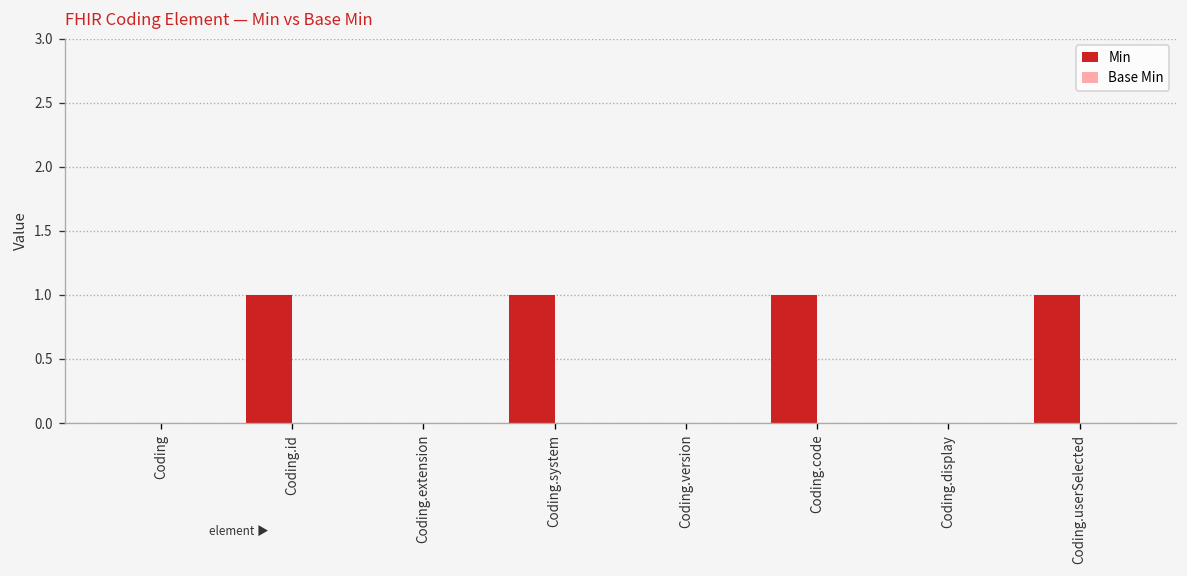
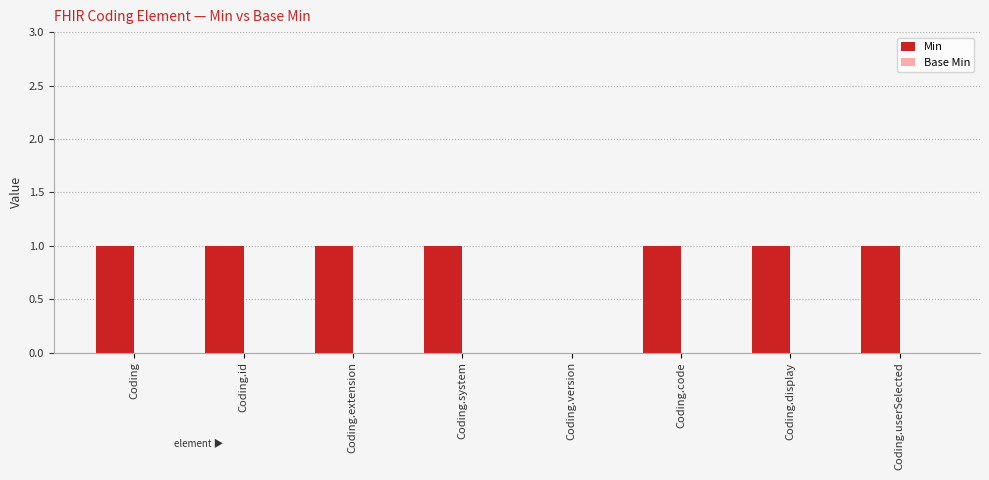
Min, Coding: 0 -> 1
Min, Coding.extension: 0 -> 1
Min, Coding.display: 0 -> 1
